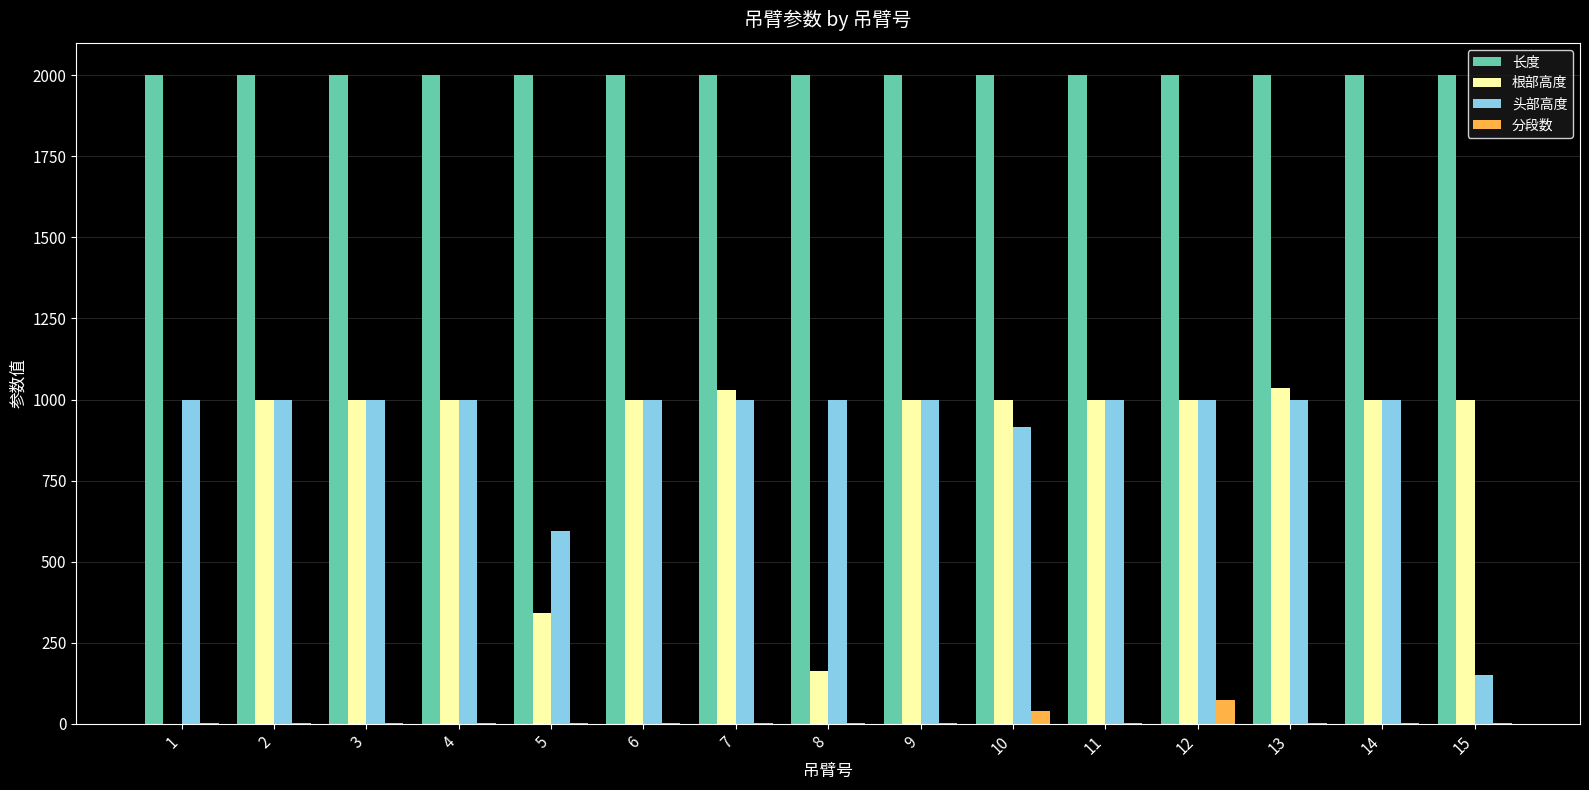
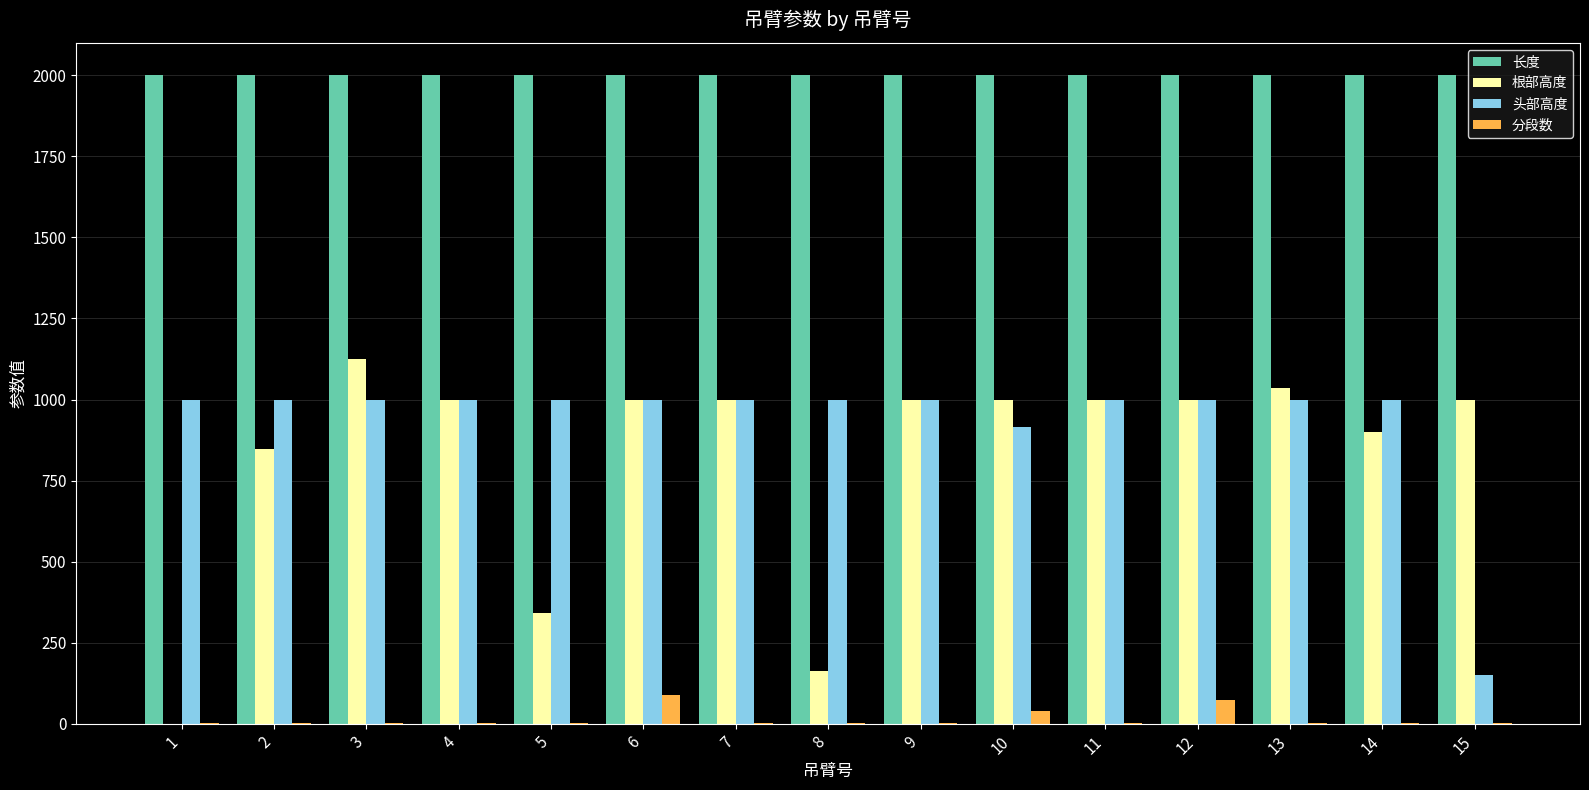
根部高度, 2: 1000 -> 850
根部高度, 3: 1000 -> 1130
头部高度, 5: 590 -> 1000
分段数, 6: 0 -> 90
根部高度, 7: 1030 -> 1000
根部高度, 14: 1000 -> 900
